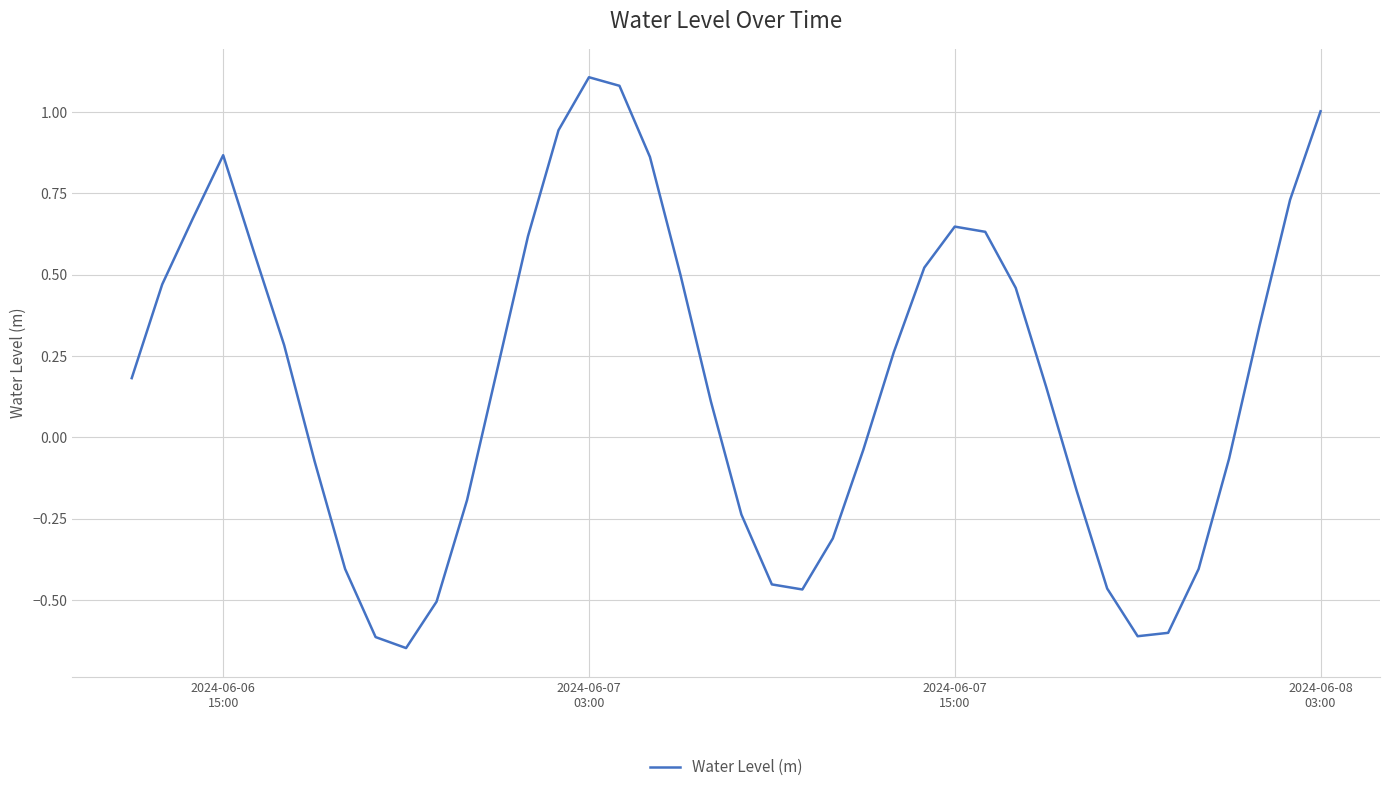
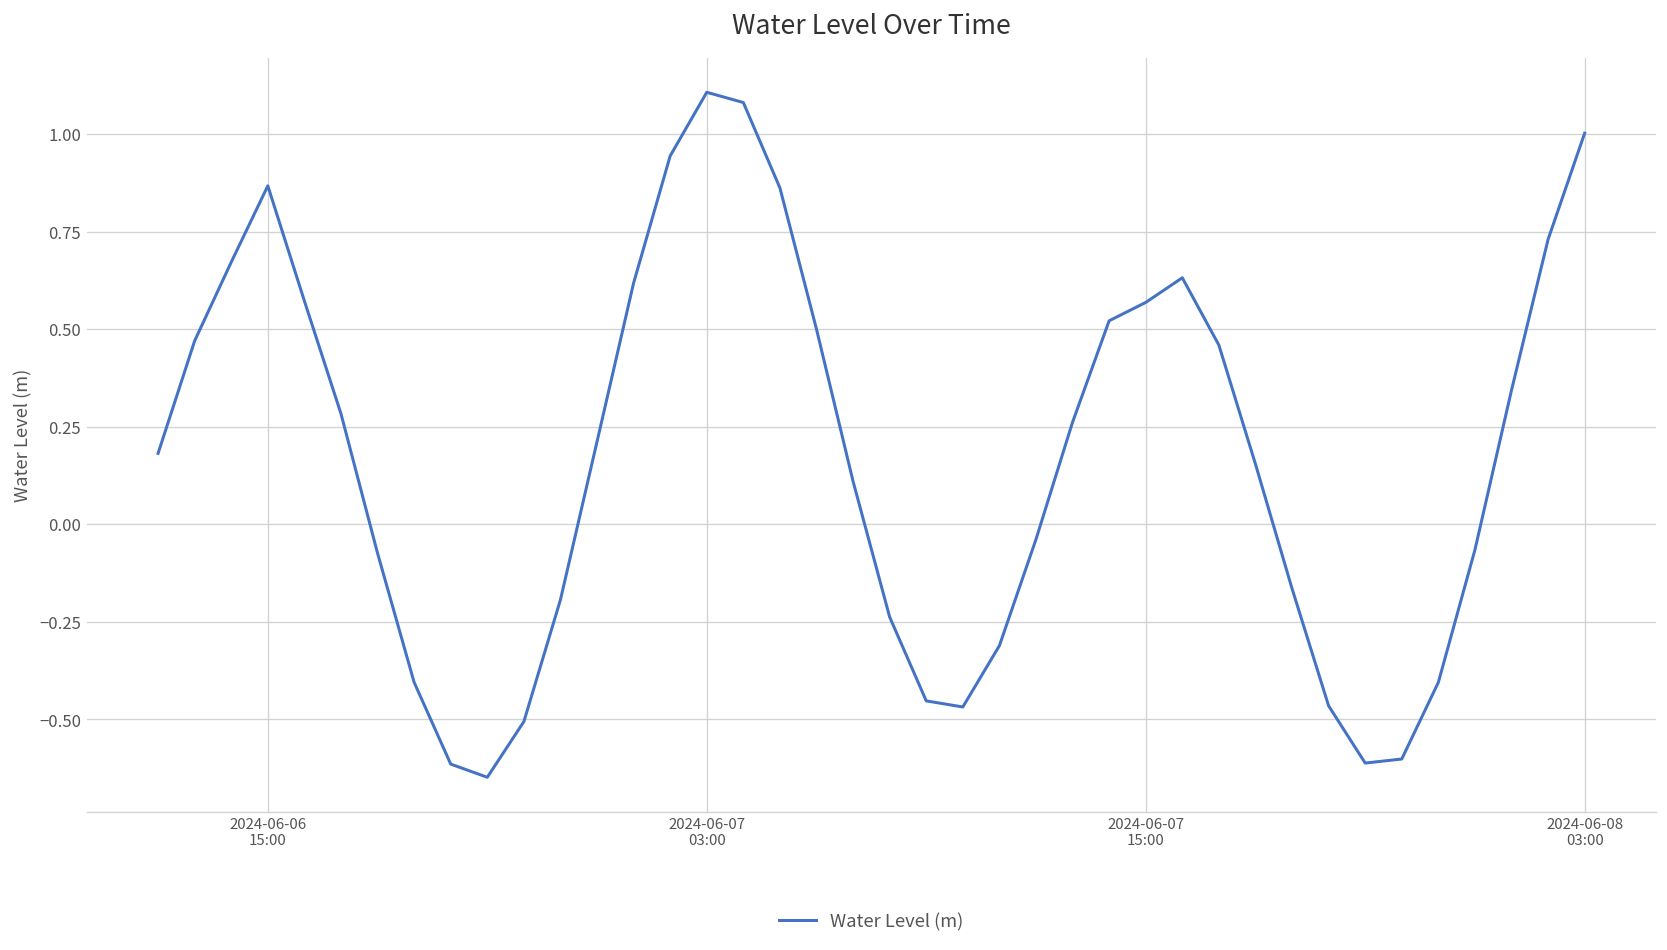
2024-06-07 15:00: 0.65 -> 0.57
